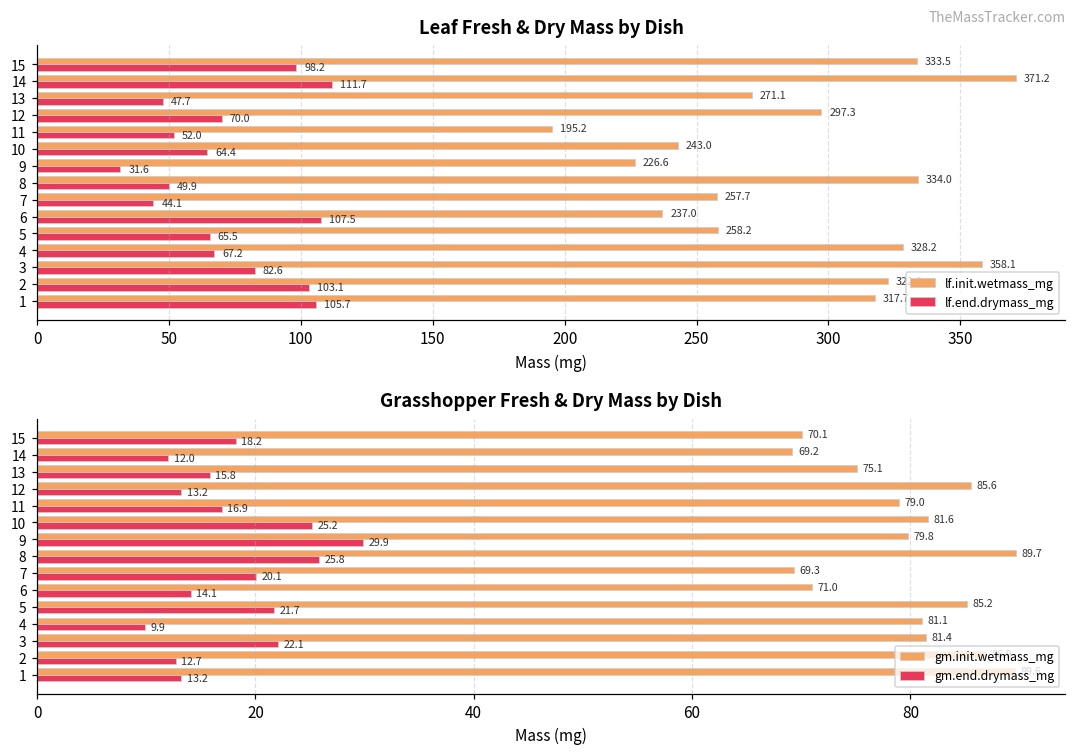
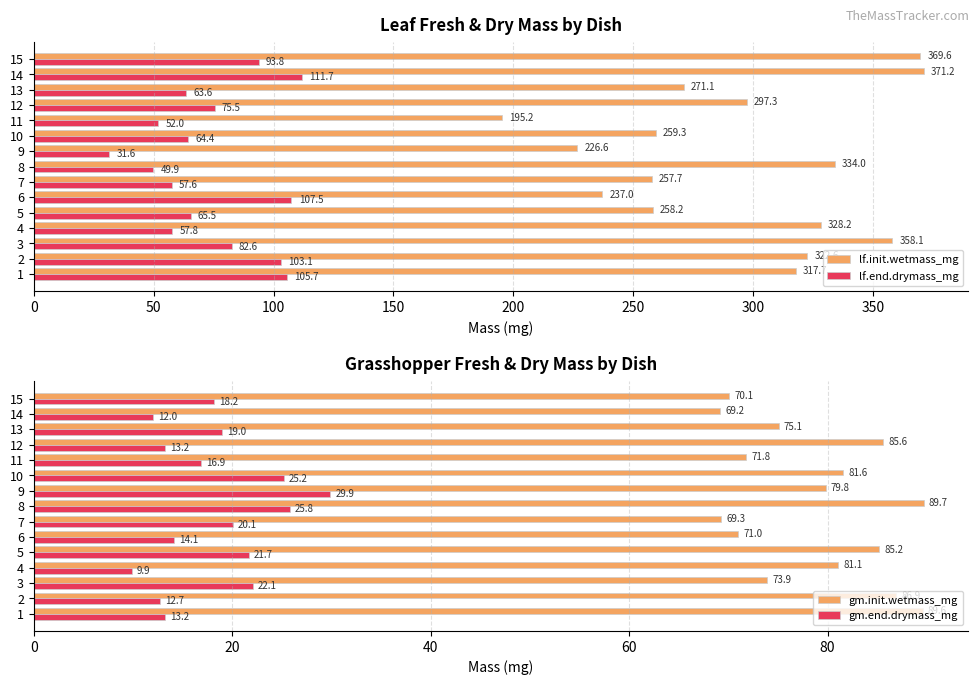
Leaf Fresh & Dry Mass by Dish, lf.init.wetmass_mg, 15: 333.5 -> 369.6
Leaf Fresh & Dry Mass by Dish, lf.end.drymass_mg, 15: 98.2 -> 93.8
Leaf Fresh & Dry Mass by Dish, lf.end.drymass_mg, 13: 47.7 -> 63.6
Leaf Fresh & Dry Mass by Dish, lf.end.drymass_mg, 12: 70.0 -> 75.5
Leaf Fresh & Dry Mass by Dish, lf.init.wetmass_mg, 10: 243.0 -> 259.3
Leaf Fresh & Dry Mass by Dish, lf.end.drymass_mg, 7: 44.1 -> 57.6
Leaf Fresh & Dry Mass by Dish, lf.end.drymass_mg, 4: 67.2 -> 57.8
Grasshopper Fresh & Dry Mass by Dish, gm.end.drymass_mg, 13: 15.8 -> 19.0
Grasshopper Fresh & Dry Mass by Dish, gm.init.wetmass_mg, 11: 79.0 -> 71.8
Grasshopper Fresh & Dry Mass by Dish, gm.init.wetmass_mg, 3: 81.4 -> 73.9
